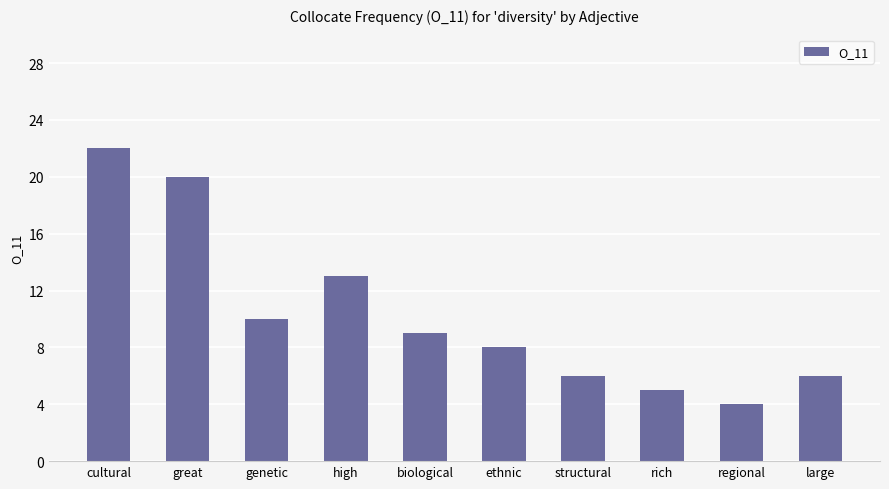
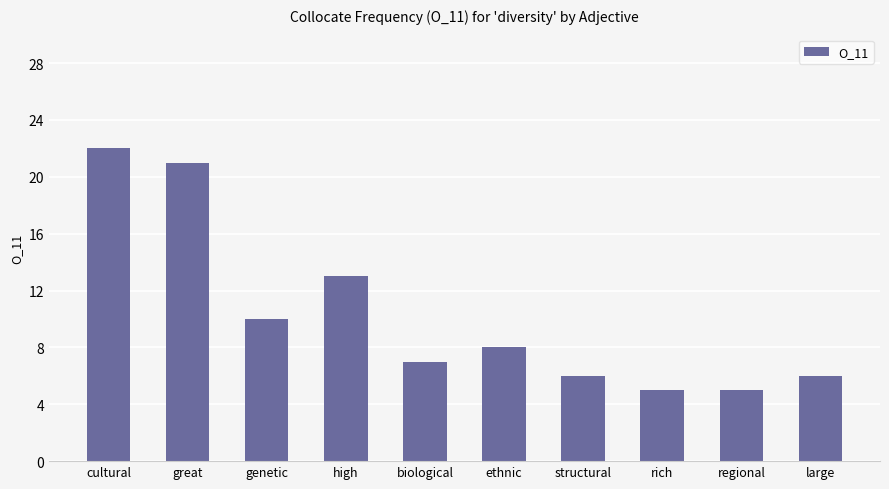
great: 20 -> 21
biological: 9 -> 7
regional: 4 -> 5
